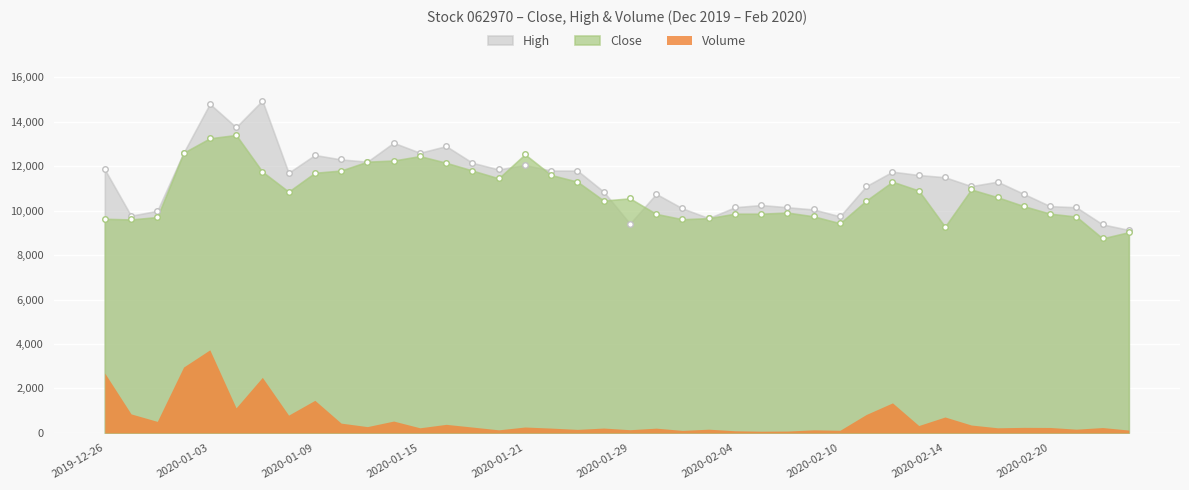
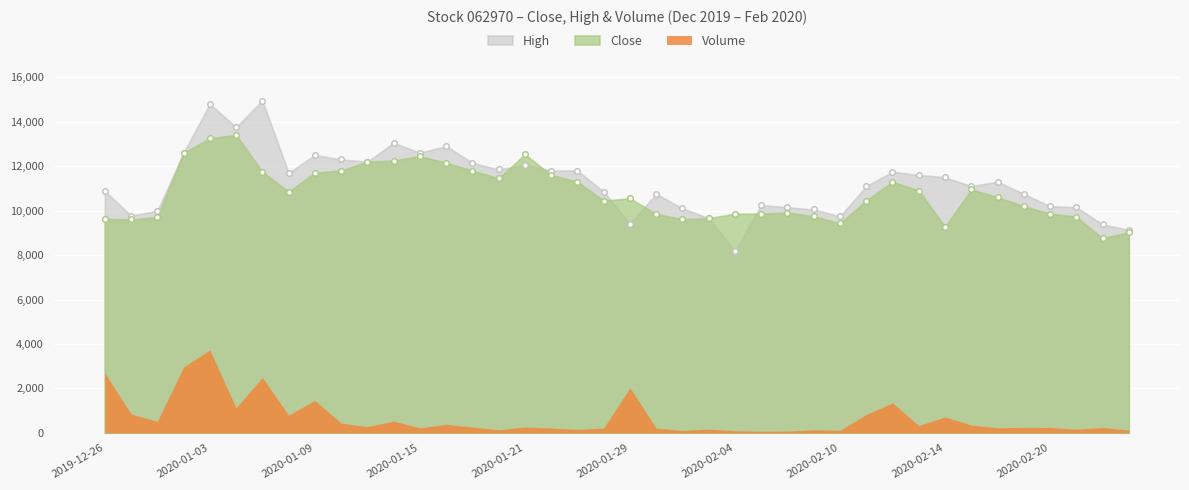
High, 2019-12-26: 11,900 -> 10,900
Volume, 2020-01-29: 100 -> 2,000
High, 2020-02-04: 10,200 -> 8,200
